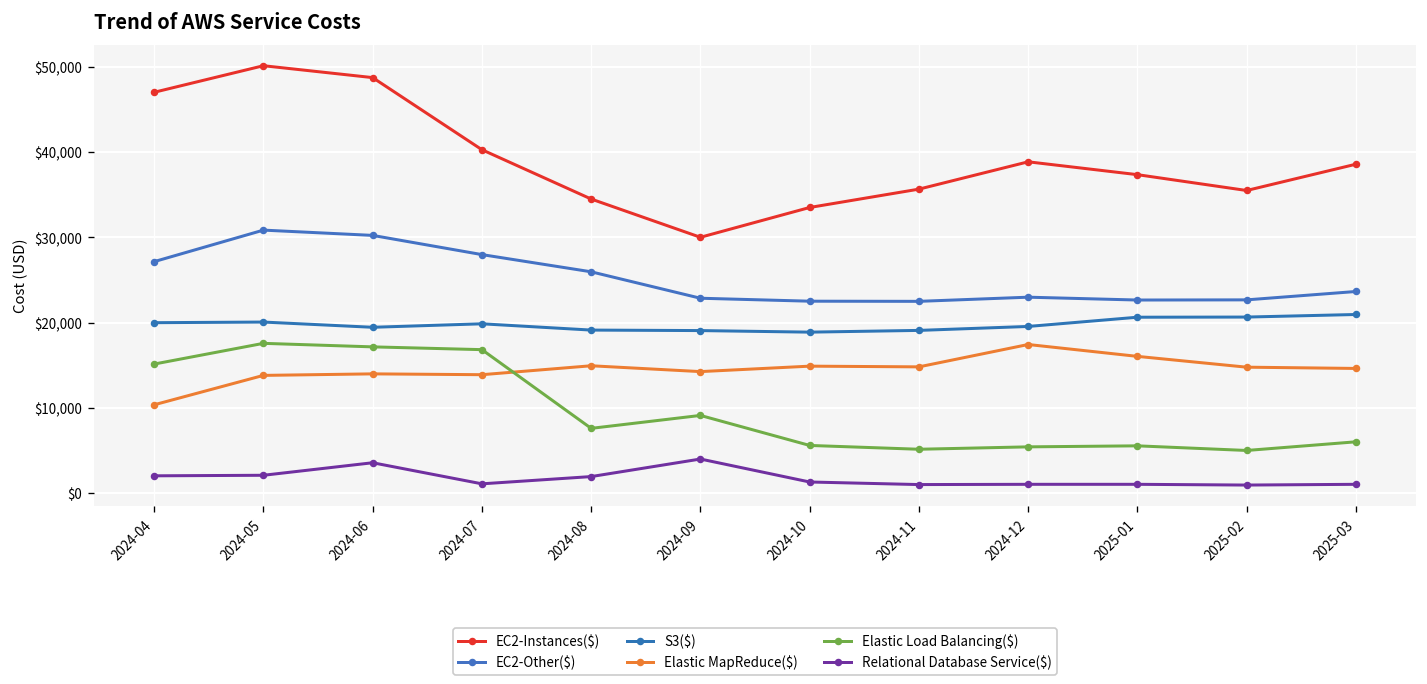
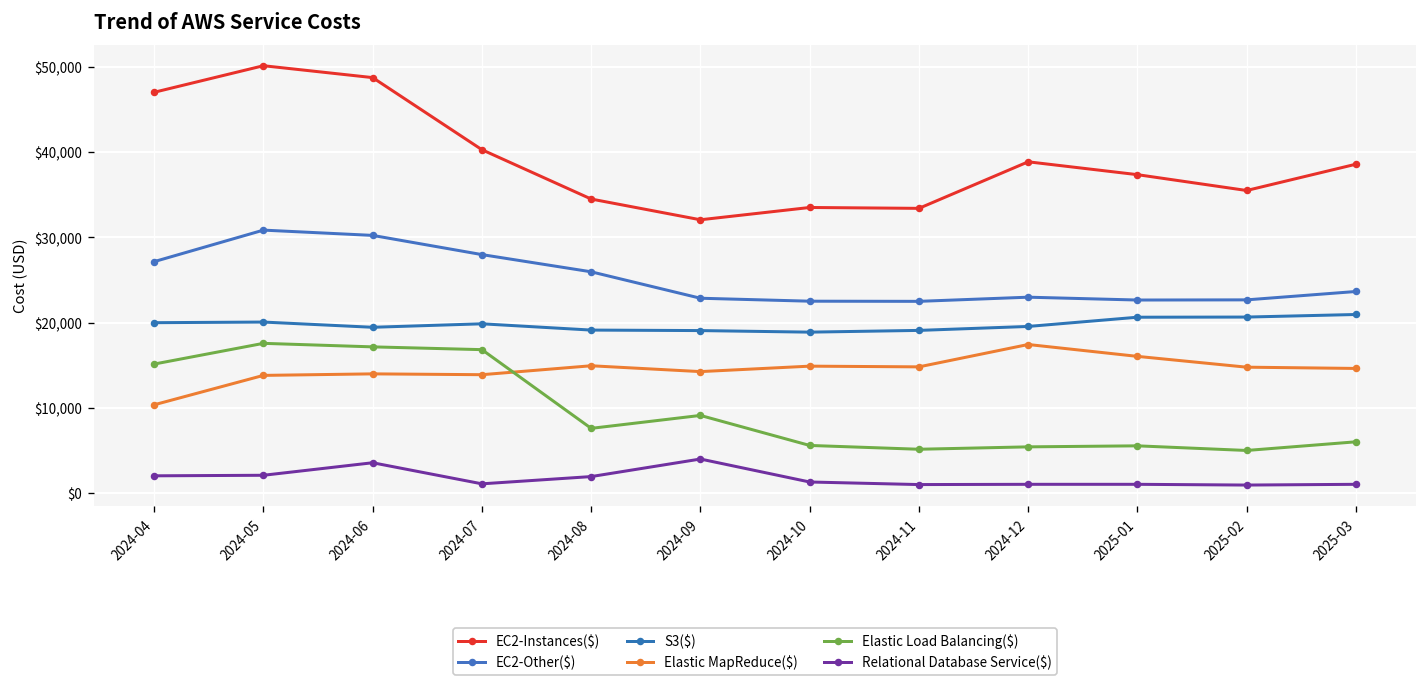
EC2-Instances($), 2024-09: $30,000 -> $32,000
EC2-Instances($), 2024-11: $36,000 -> $33,000
